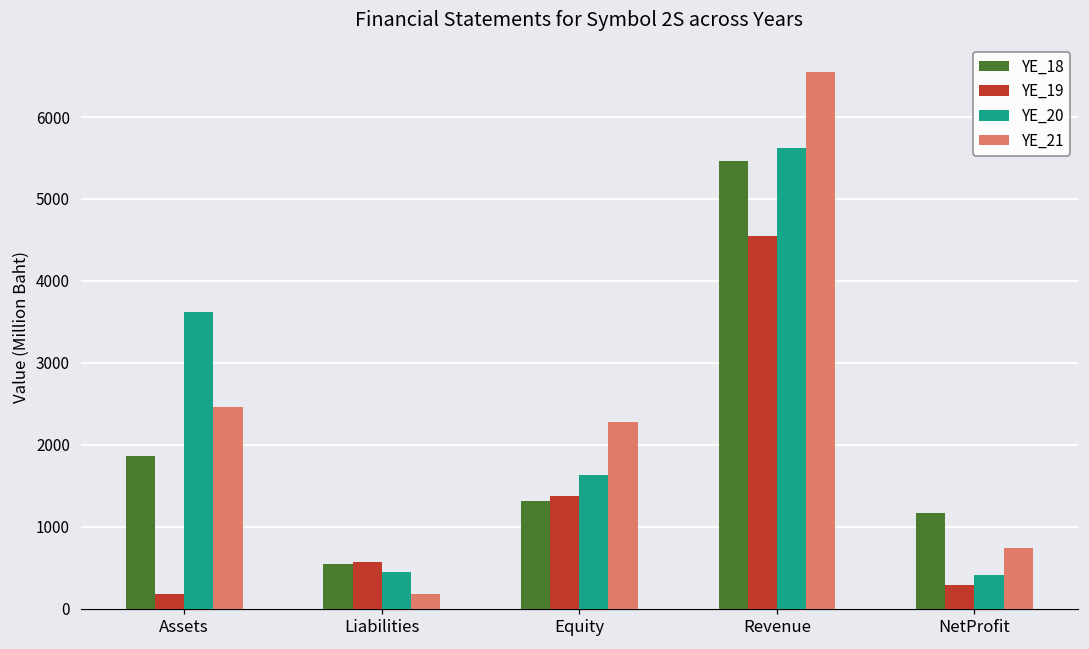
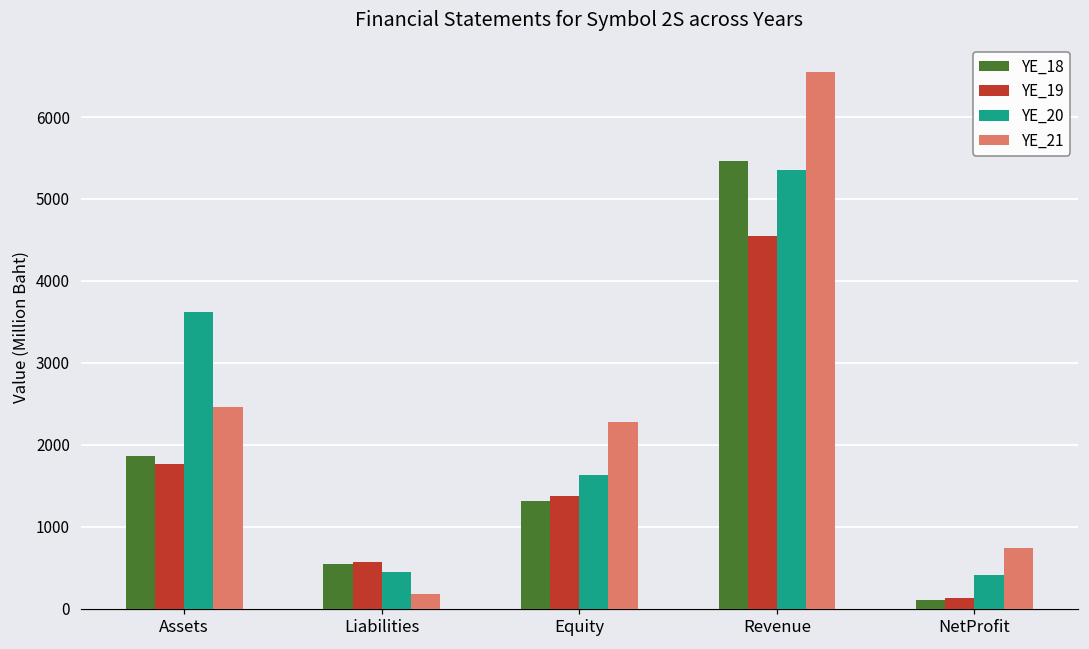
YE_19, Assets: 200 -> 1800
YE_20, Revenue: 5600 -> 5400
YE_18, NetProfit: 1200 -> 100
YE_19, NetProfit: 300 -> 100
